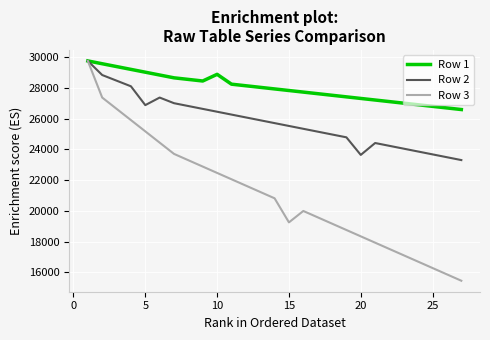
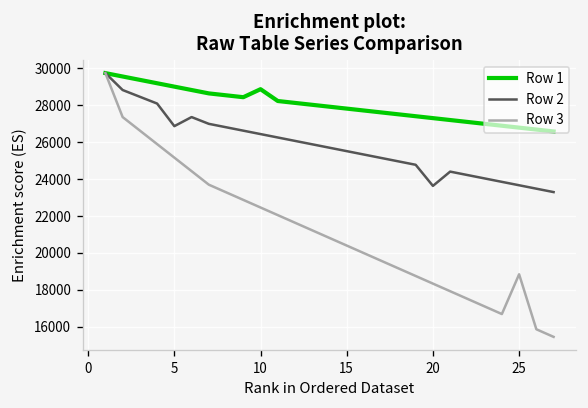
Row 3, 15: 19200 -> 20400
Row 3, 25: 16300 -> 18800
